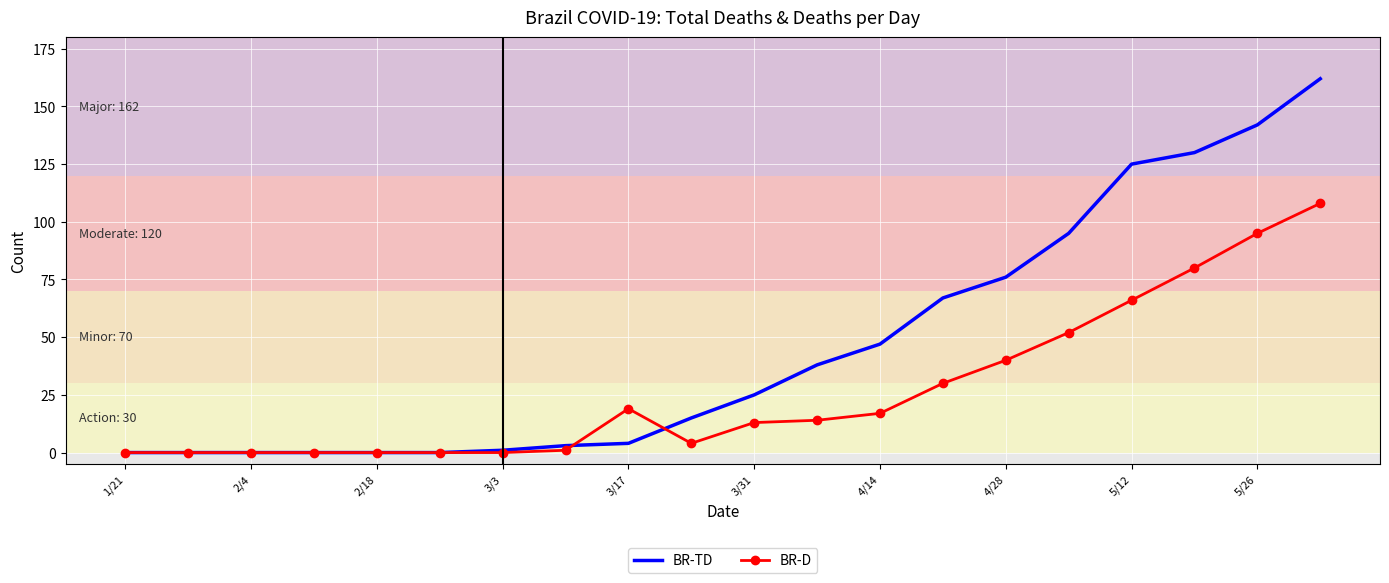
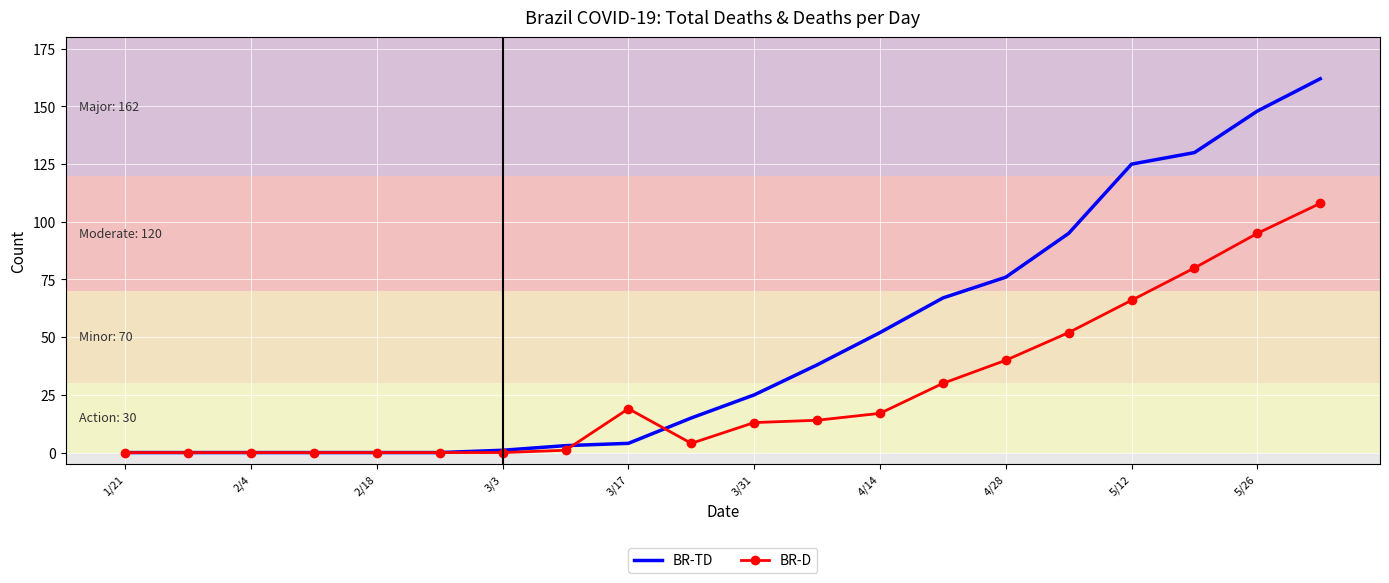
BR-TD, 4/14: 47 -> 52
BR-TD, 5/26: 142 -> 148
